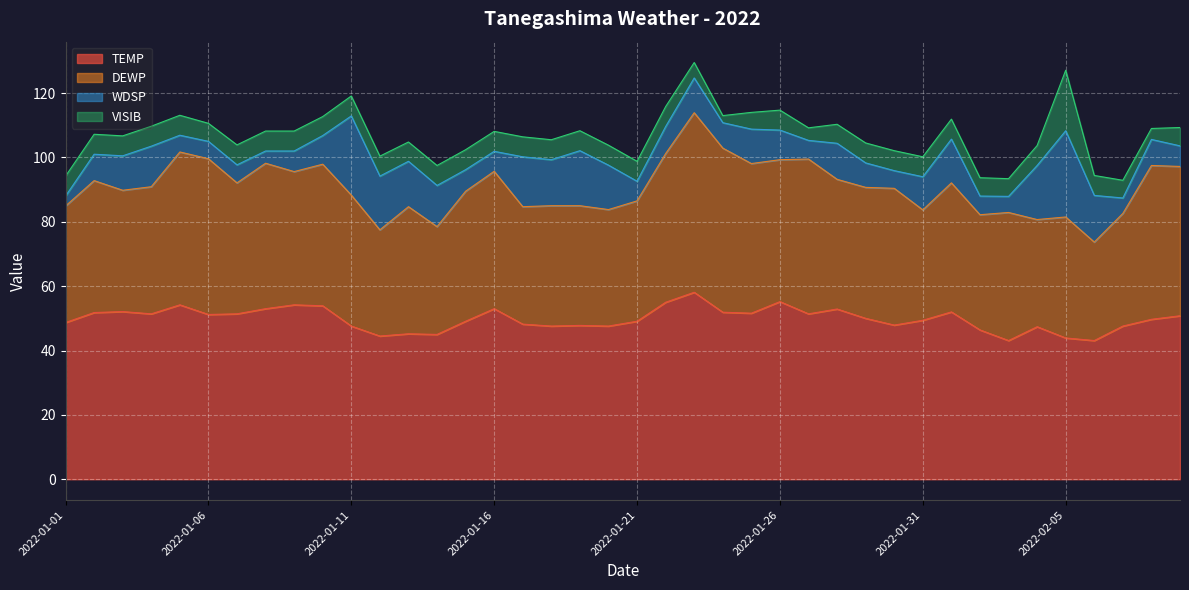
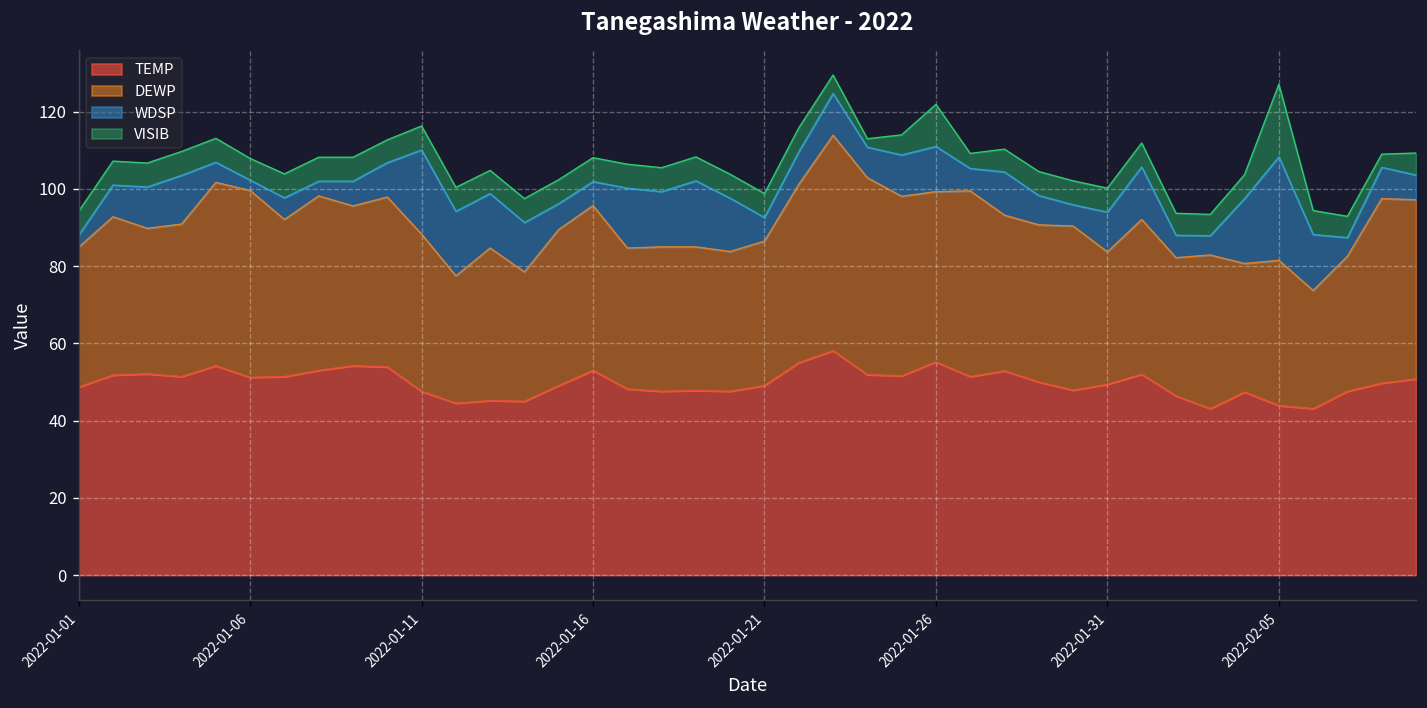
WDSP, 2022-01-06: 5 -> 3
WDSP, 2022-01-11: 25 -> 22
WDSP, 2022-01-26: 9 -> 12
VISIB, 2022-01-26: 6 -> 11
